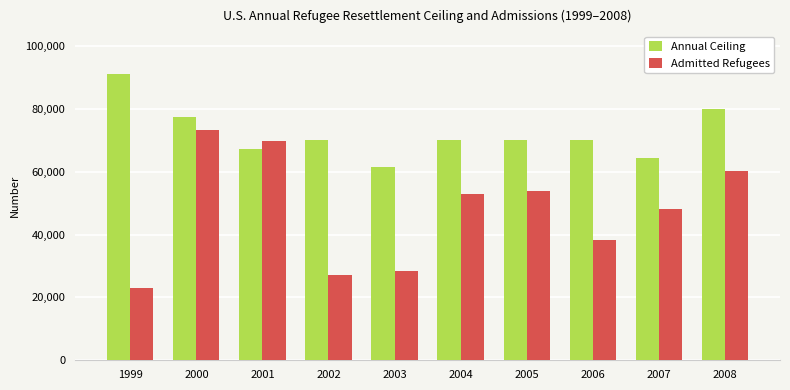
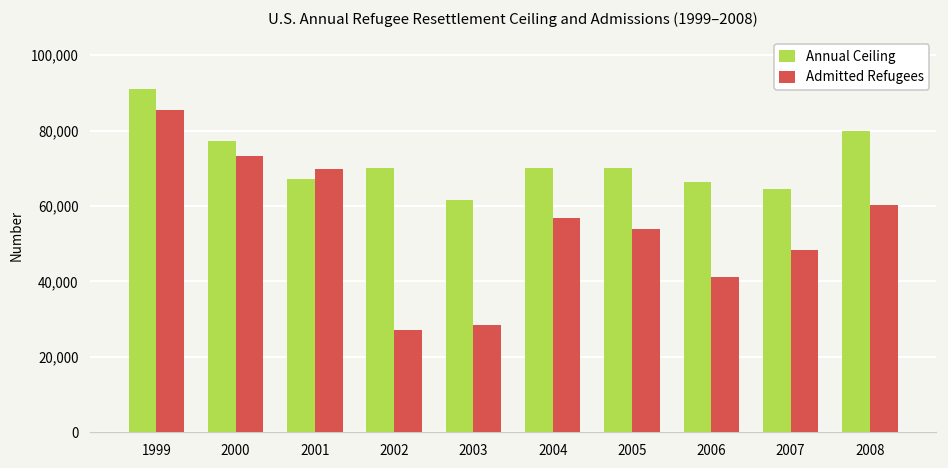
Admitted Refugees, 1999: 23,000 -> 86,000
Admitted Refugees, 2004: 53,000 -> 57,000
Annual Ceiling, 2006: 70,000 -> 66,000
Admitted Refugees, 2006: 38,000 -> 41,000
